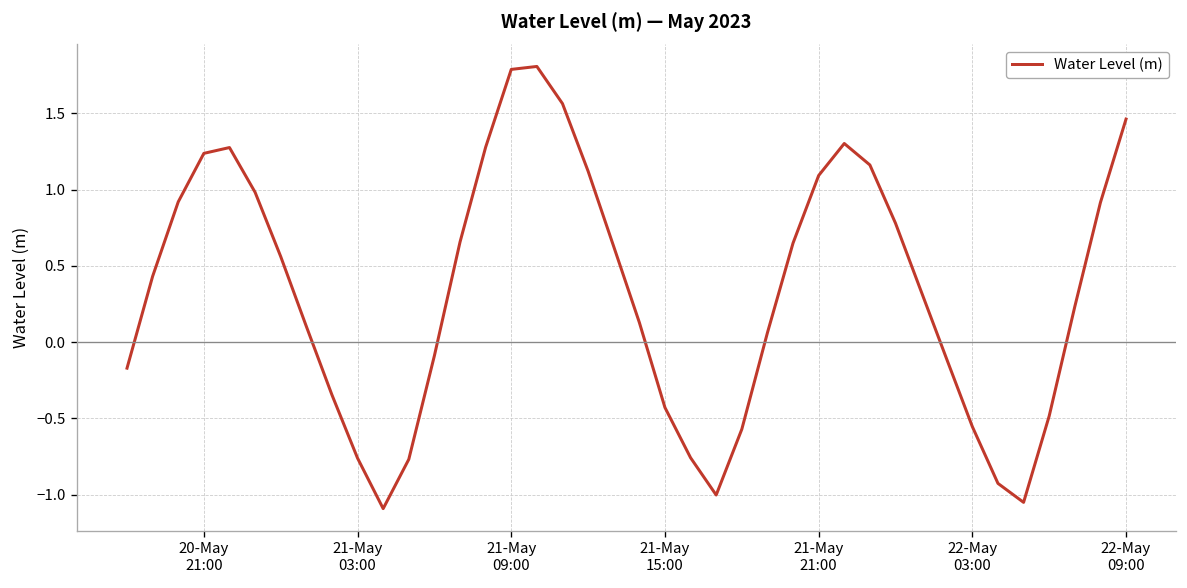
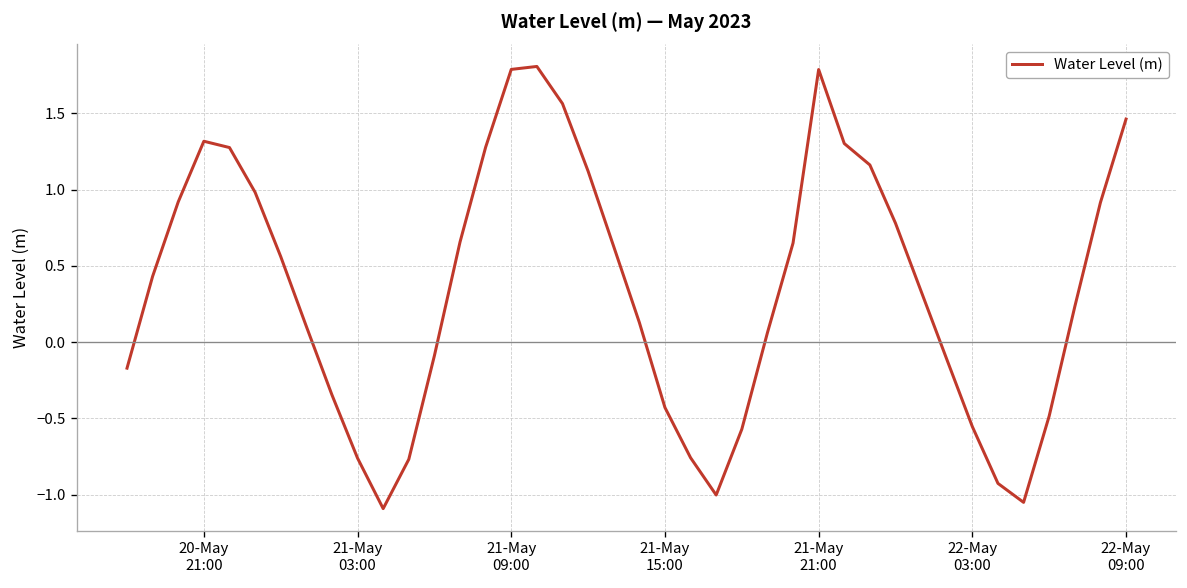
20-May 21:00: 1.24 -> 1.32
21-May 21:00: 1.09 -> 1.79
